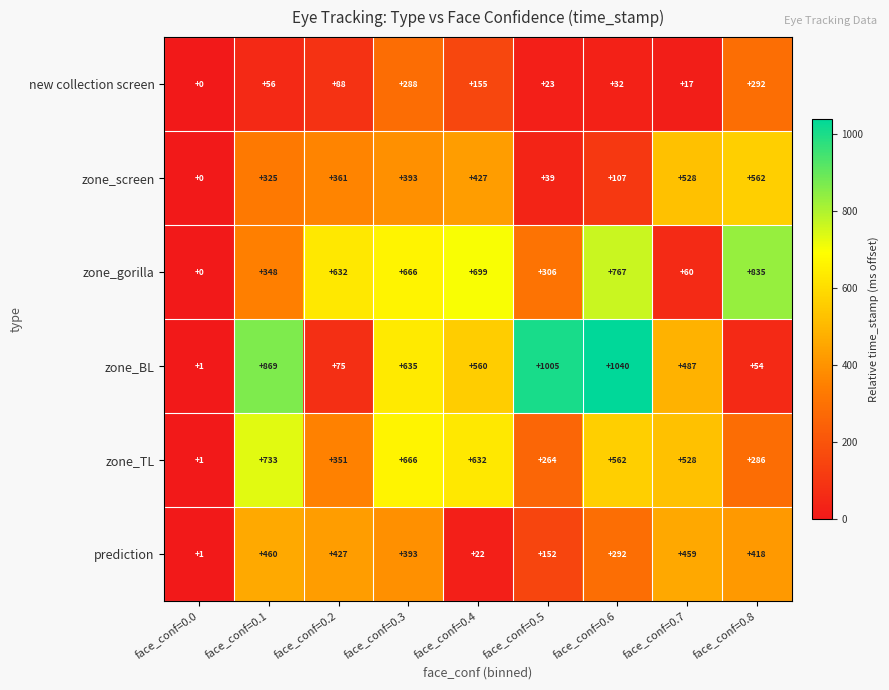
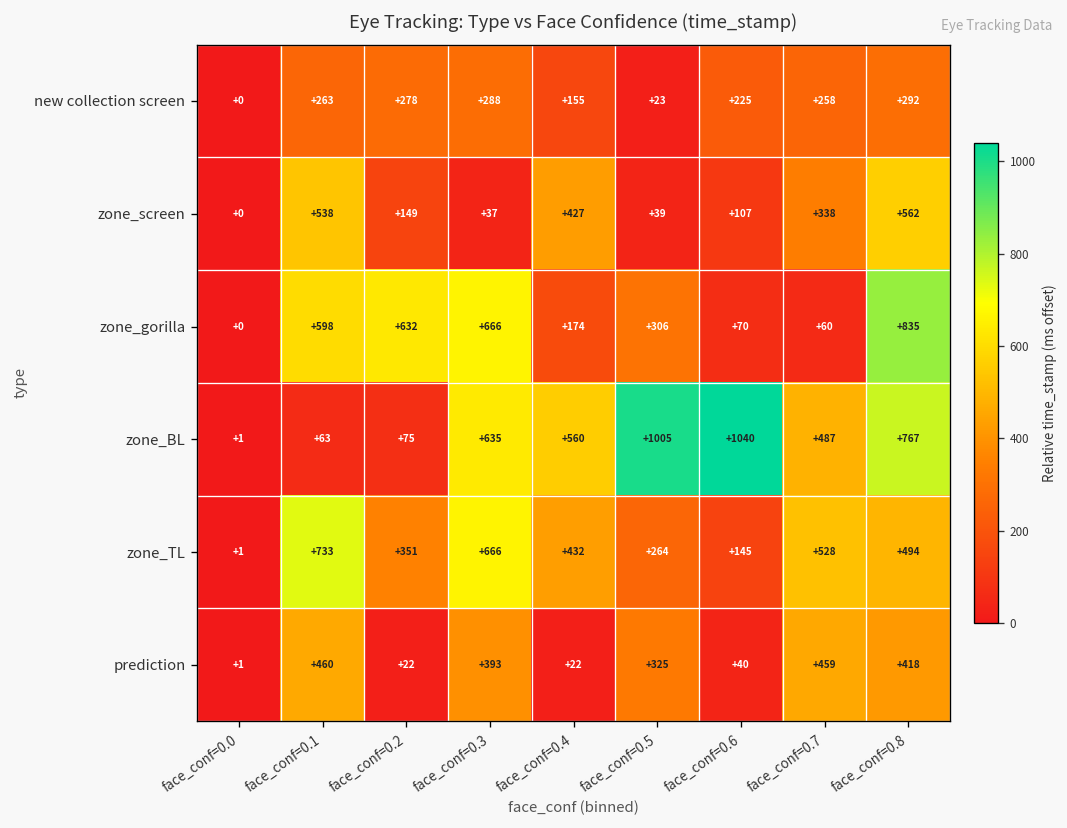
new collection screen, face_conf=0.1: +56 -> +263
new collection screen, face_conf=0.2: +88 -> +278
new collection screen, face_conf=0.6: +32 -> +225
new collection screen, face_conf=0.7: +17 -> +258
zone_screen, face_conf=0.1: +325 -> +538
zone_screen, face_conf=0.2: +361 -> +149
zone_screen, face_conf=0.3: +393 -> +37
zone_screen, face_conf=0.7: +528 -> +338
zone_gorilla, face_conf=0.1: +348 -> +598
zone_gorilla, face_conf=0.4: +699 -> +174
zone_gorilla, face_conf=0.6: +767 -> +70
zone_BL, face_conf=0.1: +869 -> +63
zone_BL, face_conf=0.8: +54 -> +767
zone_TL, face_conf=0.4: +632 -> +432
zone_TL, face_conf=0.6: +562 -> +145
zone_TL, face_conf=0.8: +286 -> +494
prediction, face_conf=0.2: +427 -> +22
prediction, face_conf=0.5: +152 -> +325
prediction, face_conf=0.6: +292 -> +40
